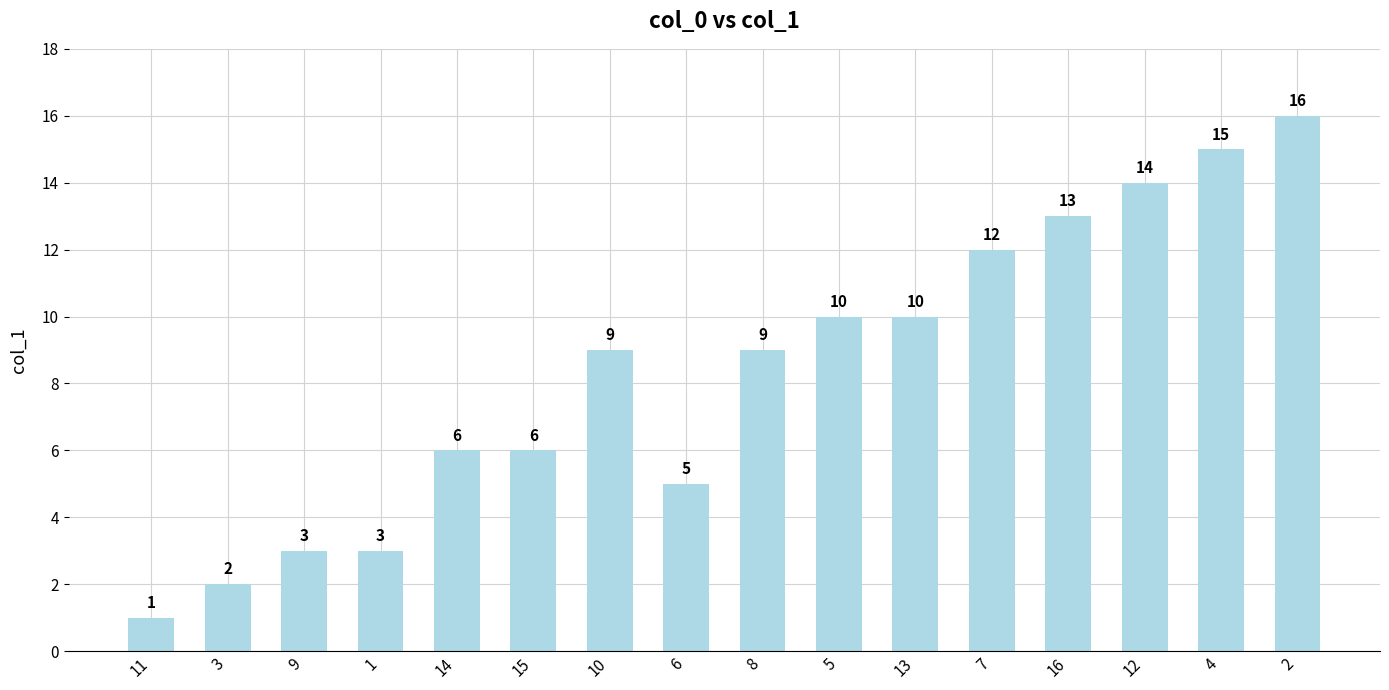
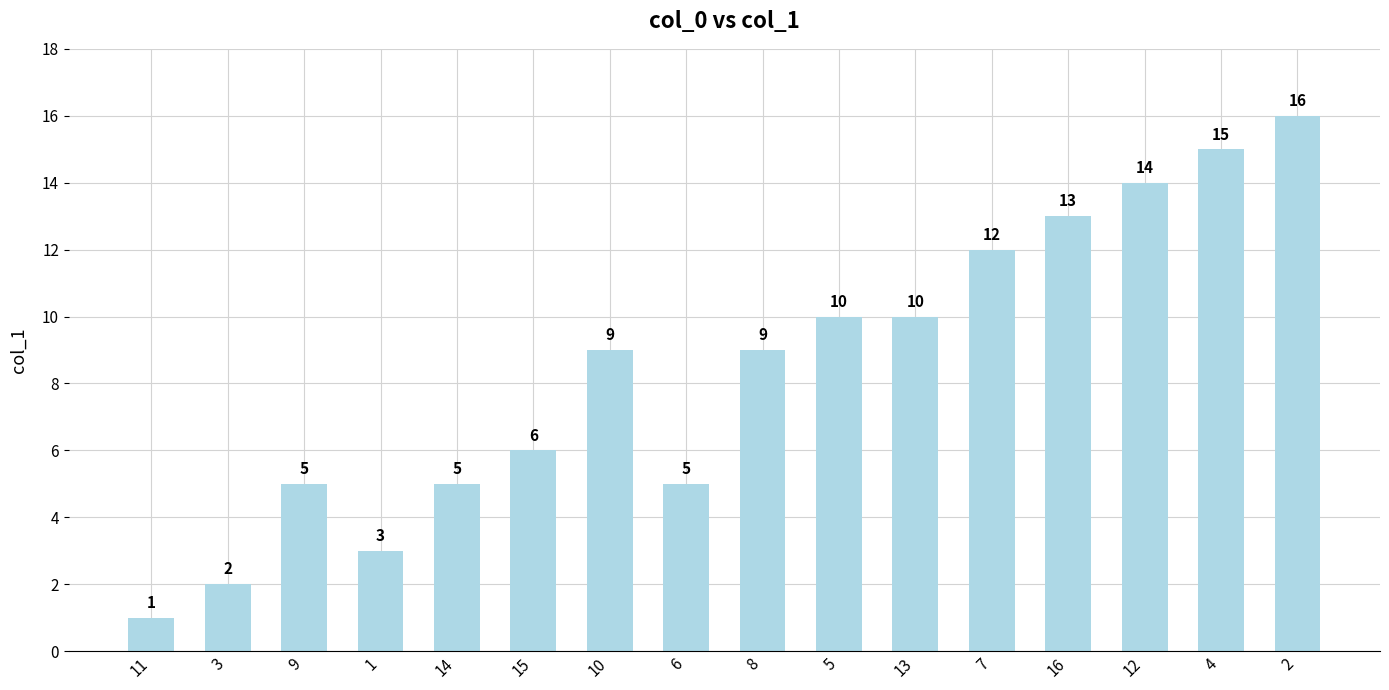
9: 3 -> 5
14: 6 -> 5
